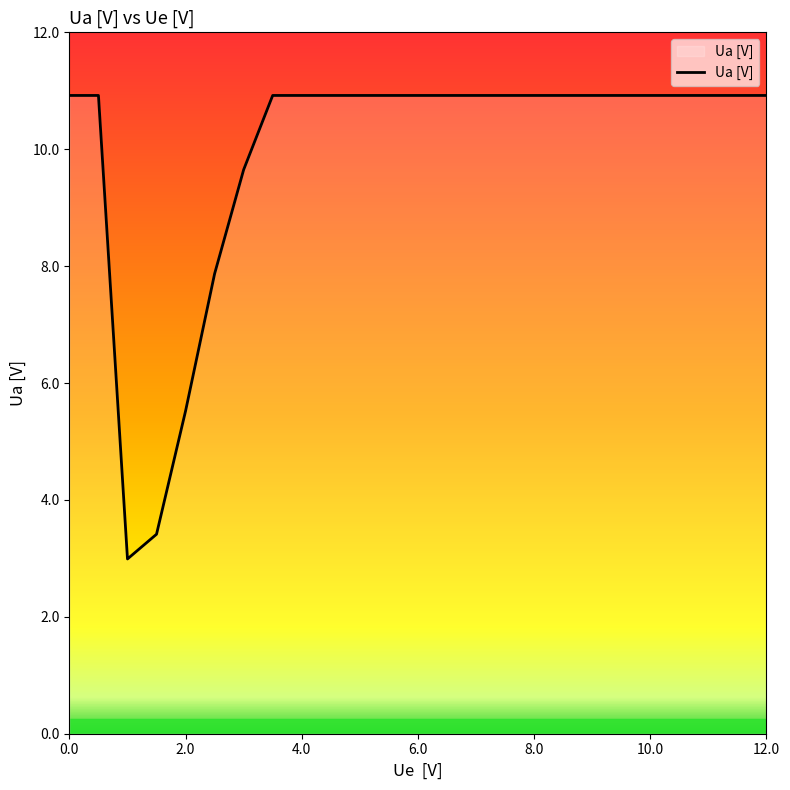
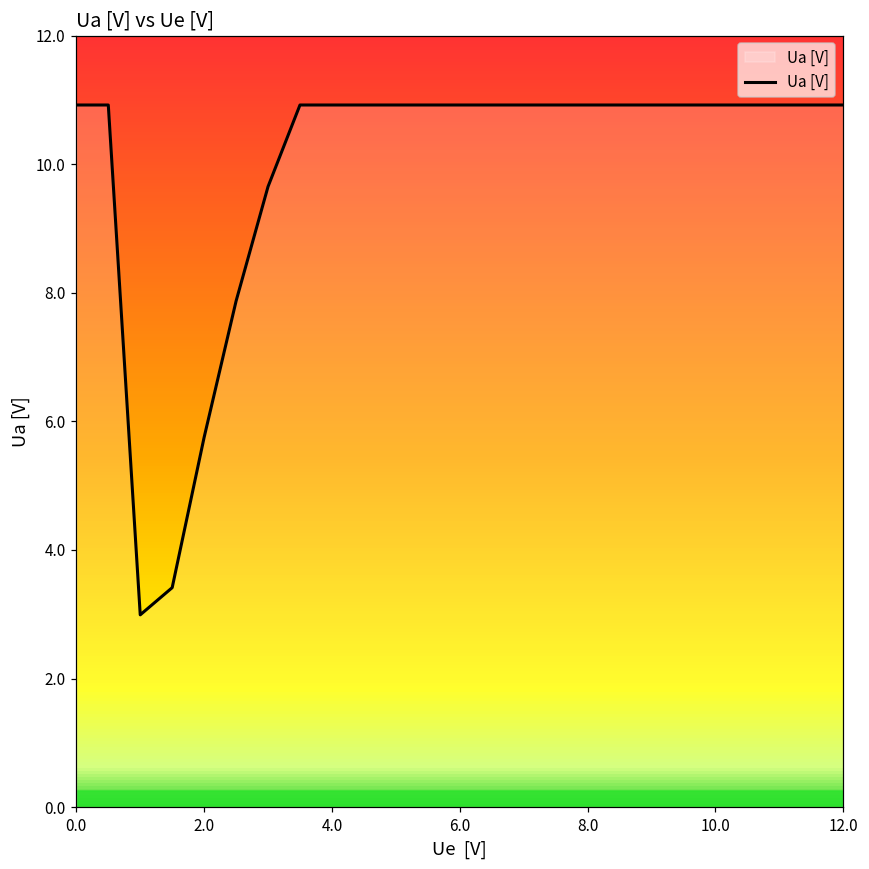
2.0: 5.5 -> 5.8
